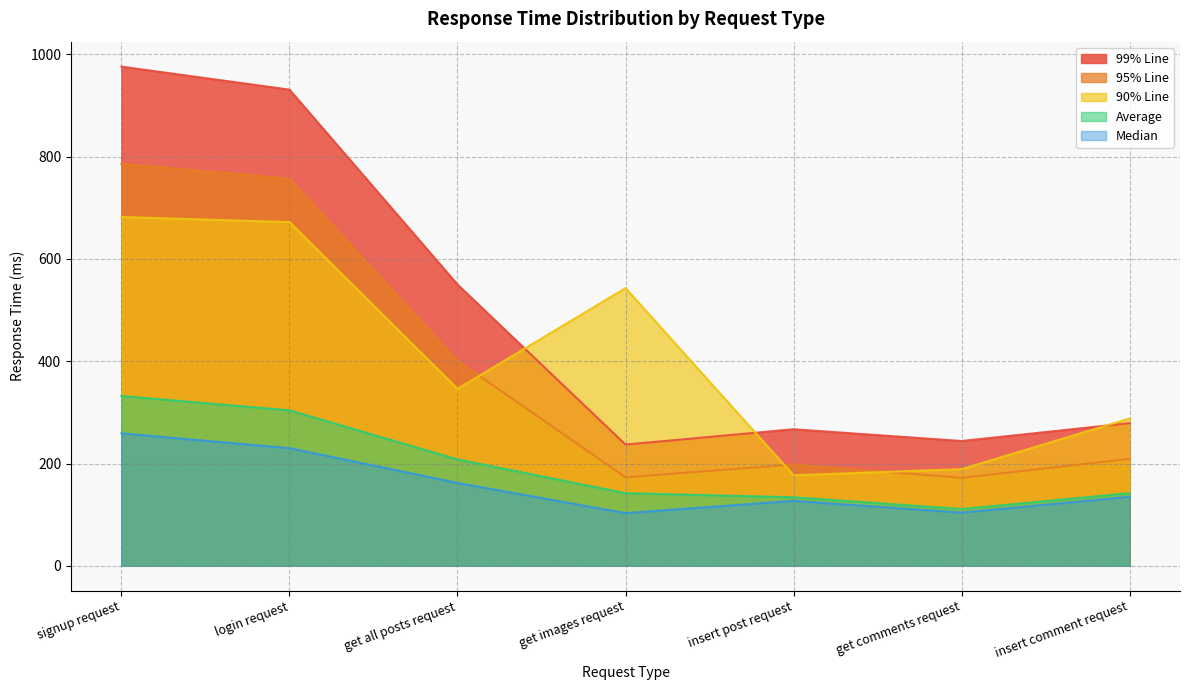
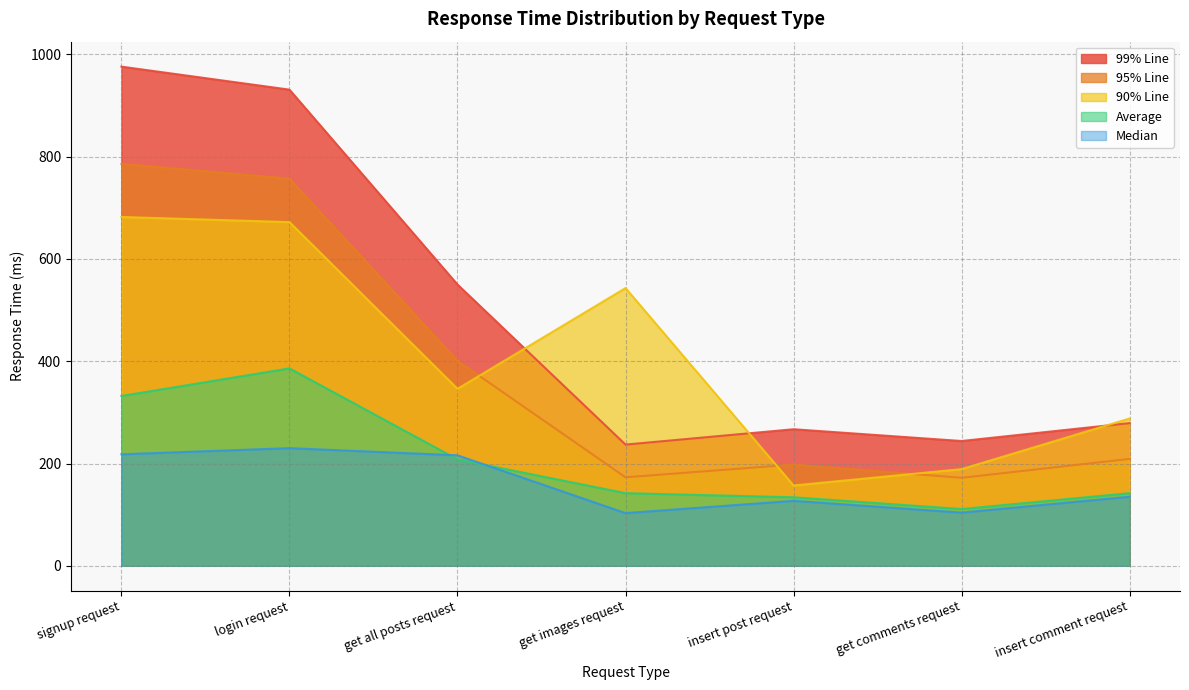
Median, signup request: 260 -> 220
Average, login request: 300 -> 390
Median, get all posts request: 160 -> 220
90% Line, insert post request: 180 -> 160
